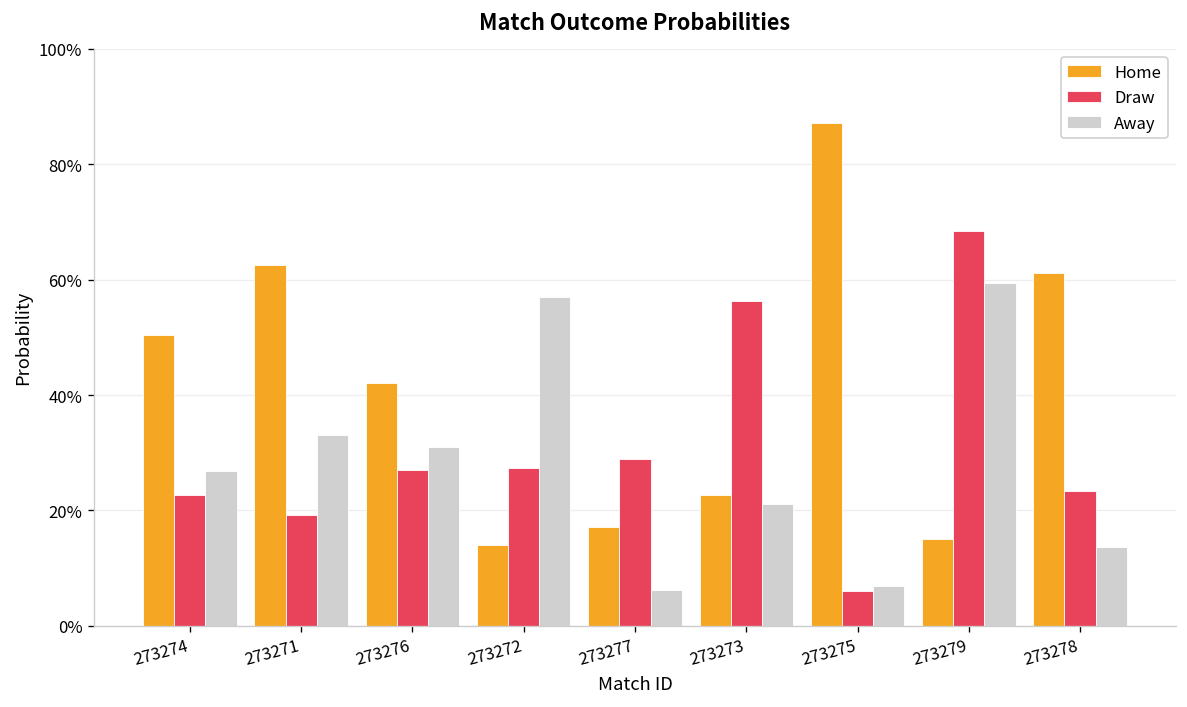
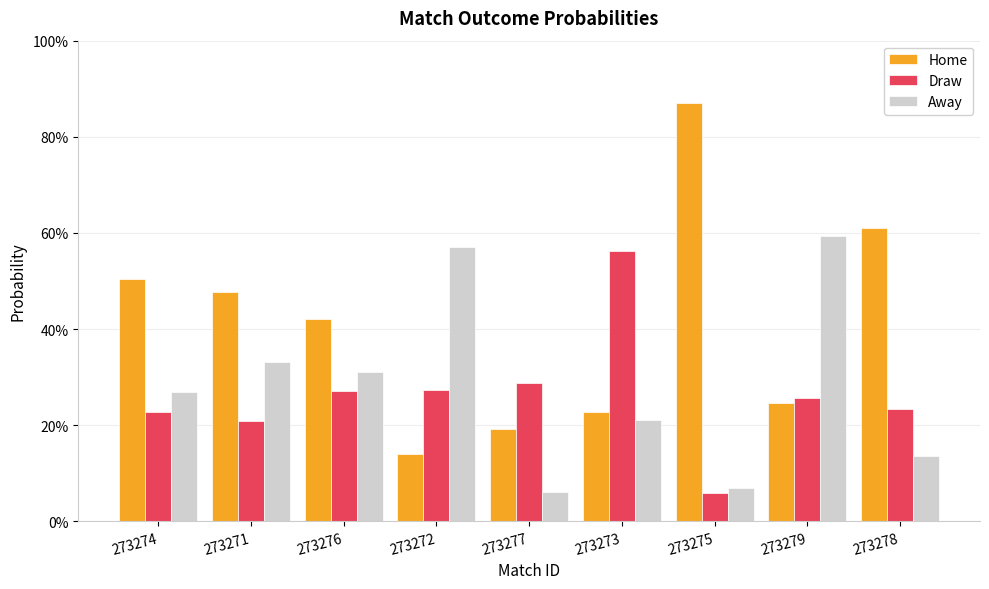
Home, 273271: 63% -> 48%
Draw, 273271: 19% -> 21%
Home, 273277: 17% -> 19%
Home, 273279: 15% -> 25%
Draw, 273279: 68% -> 26%
